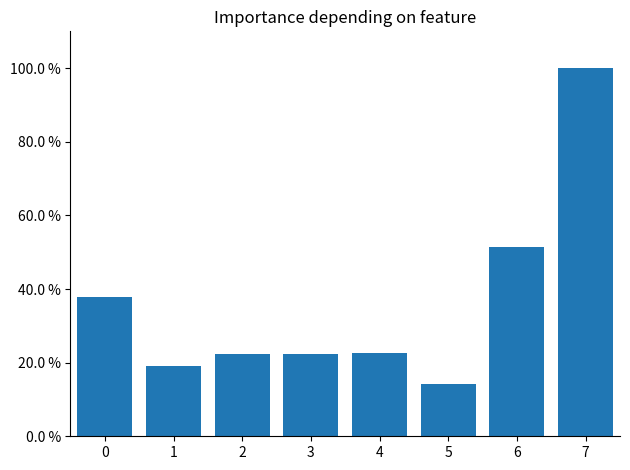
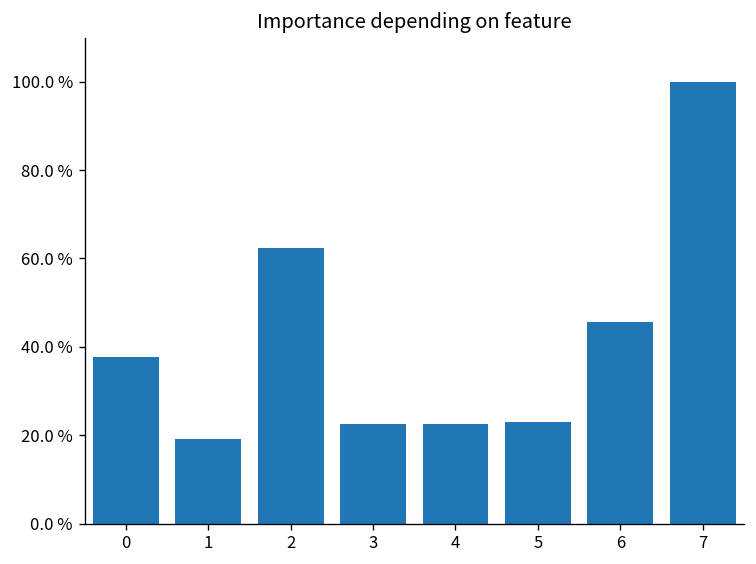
2: 22 % -> 62 %
5: 14 % -> 23 %
6: 51 % -> 46 %
